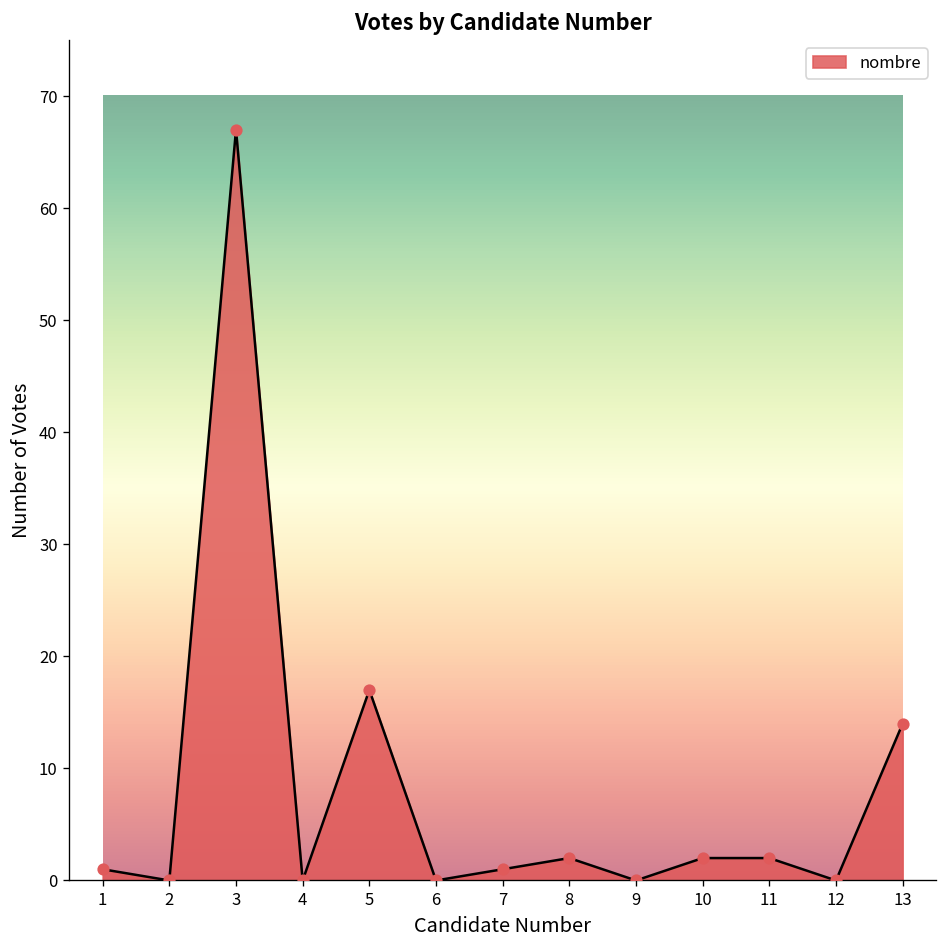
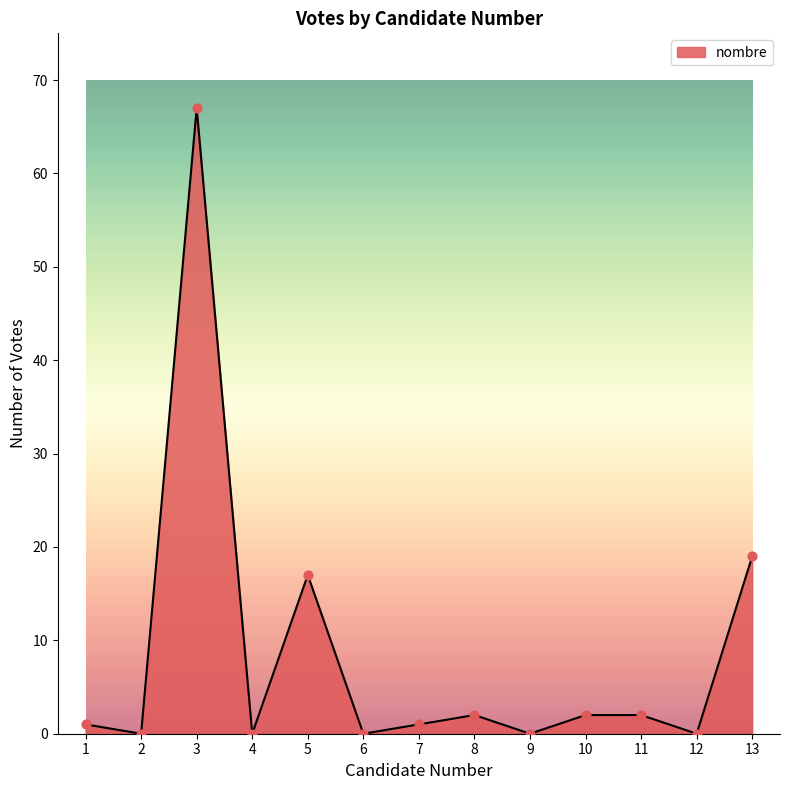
13: 14 -> 19
